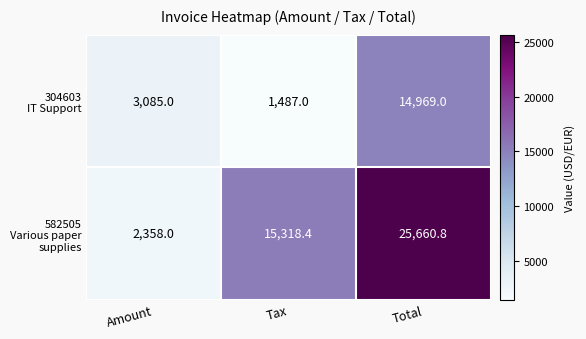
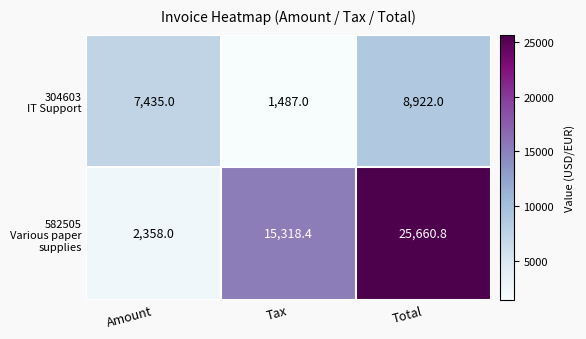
304603 IT Support, Amount: 3,085.0 -> 7,435.0
304603 IT Support, Total: 14,969.0 -> 8,922.0
